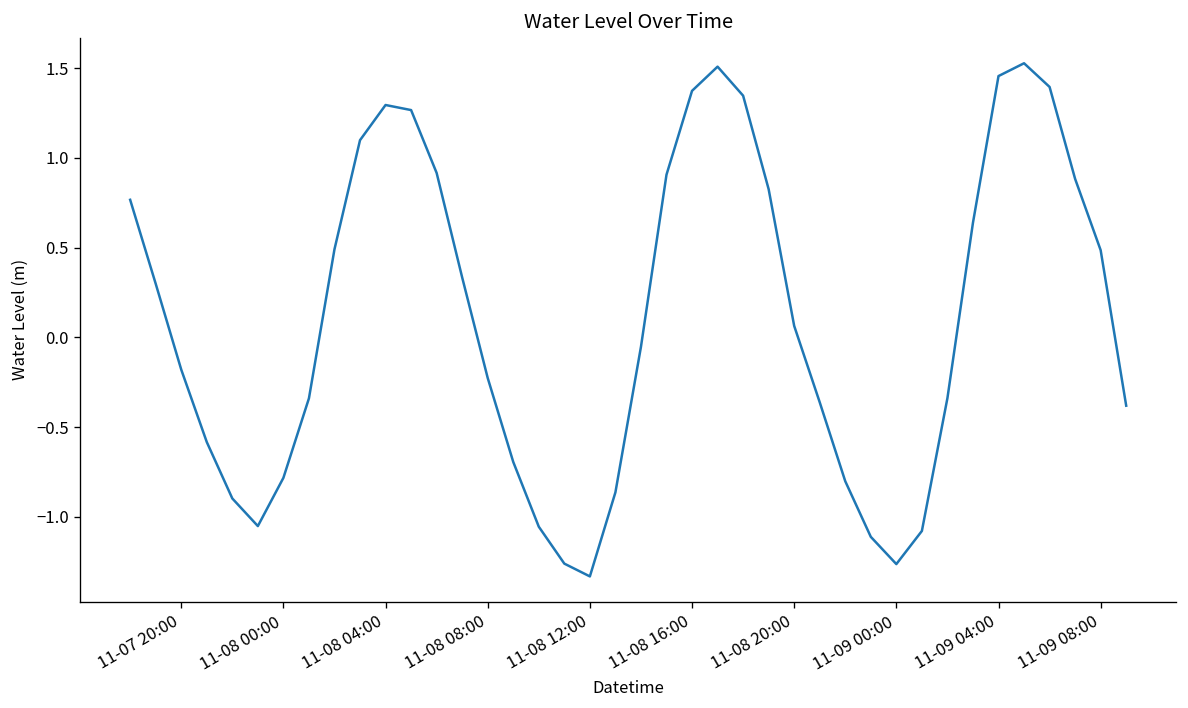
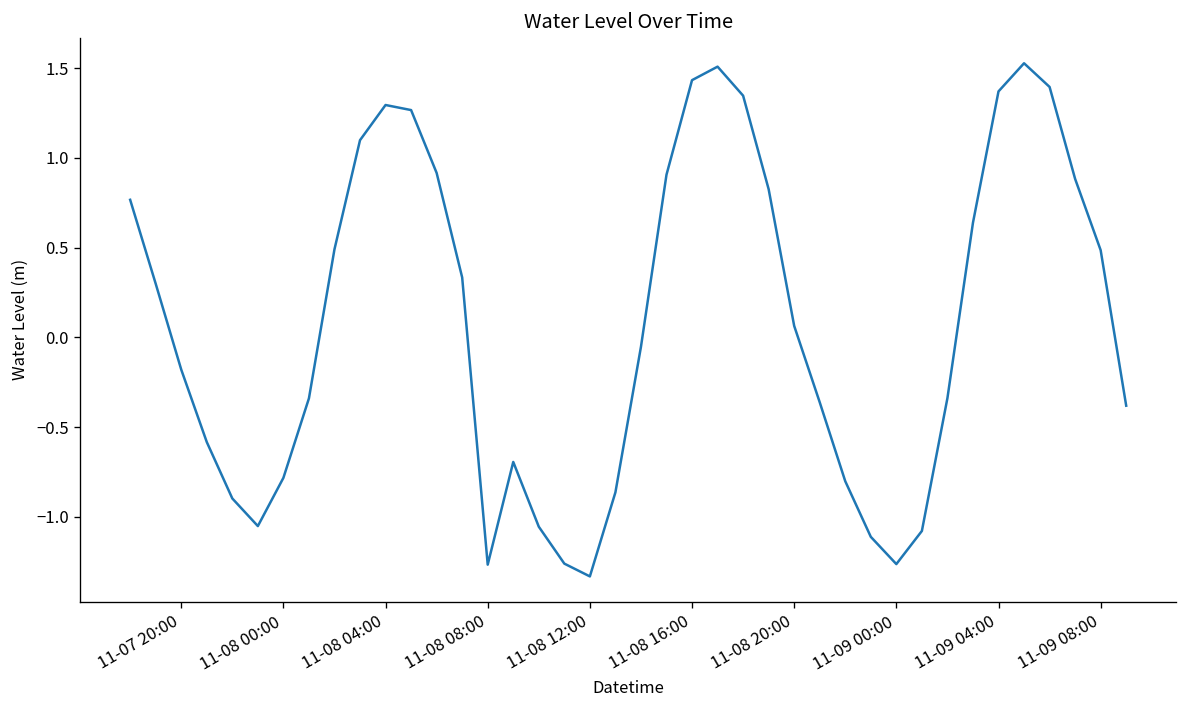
11-08 08:00: -0.23 -> -1.27
11-08 16:00: 1.37 -> 1.43
11-09 04:00: 1.46 -> 1.37
